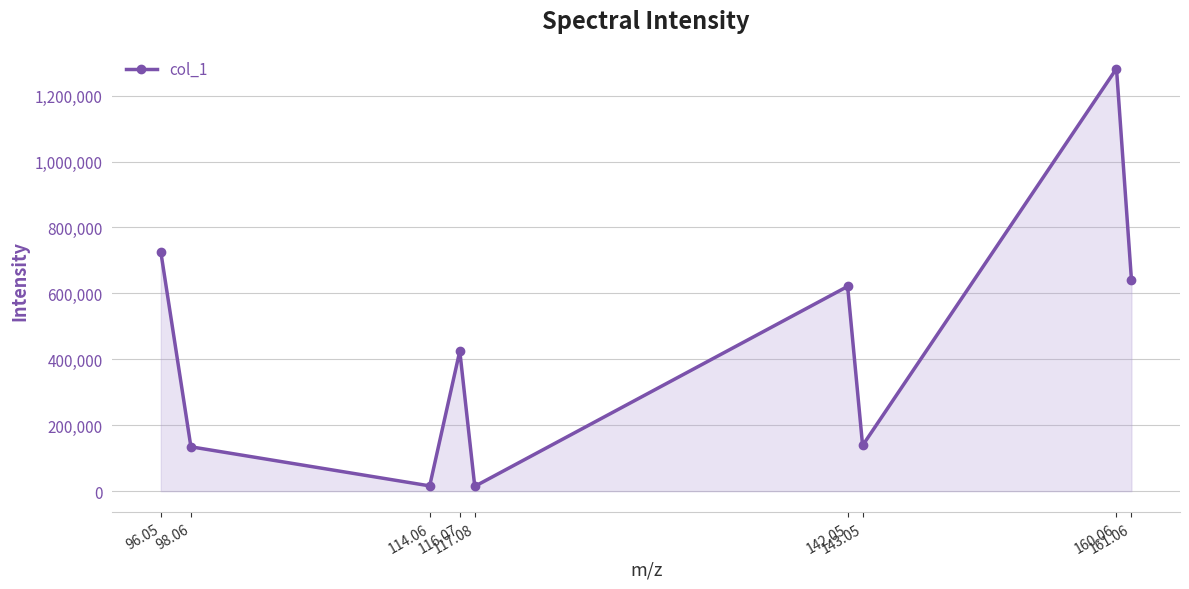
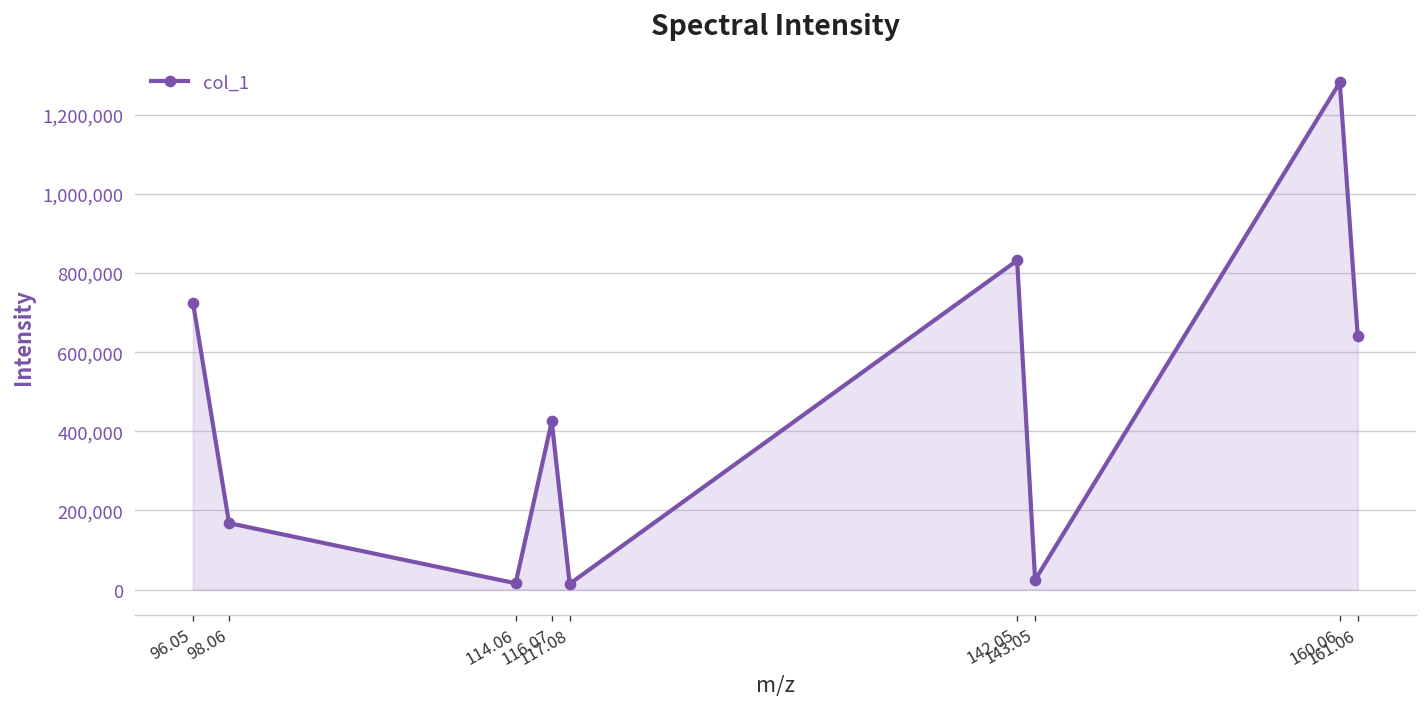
98.06: 130,000 -> 170,000
142.05: 620,000 -> 830,000
143.05: 140,000 -> 20,000
